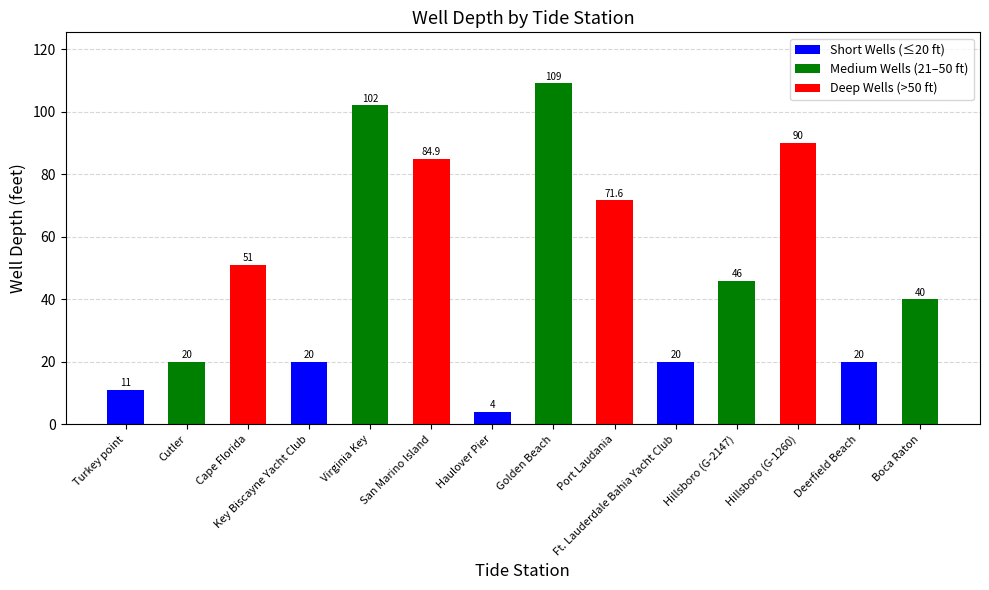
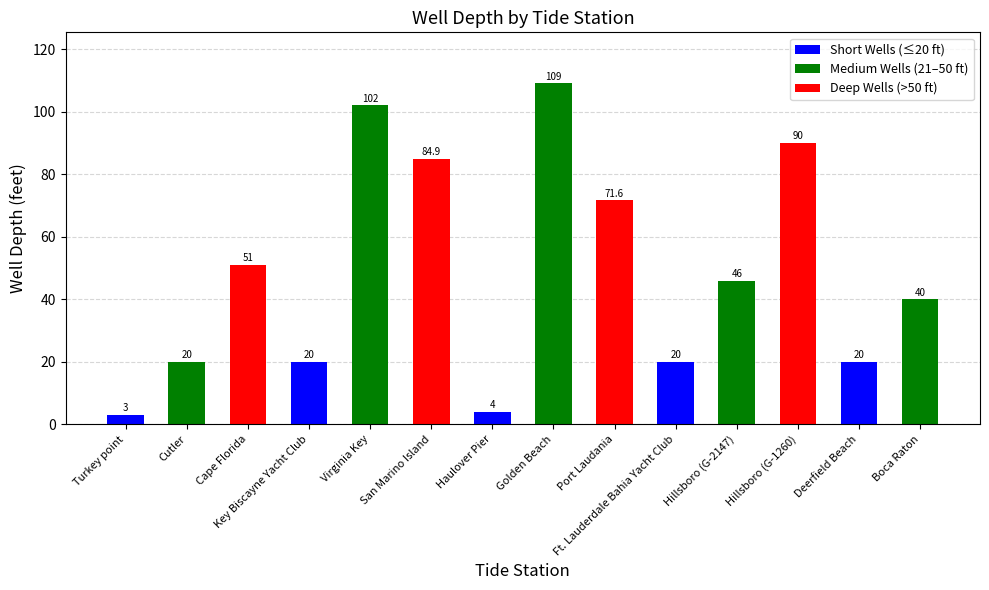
Turkey point: 11 -> 3
